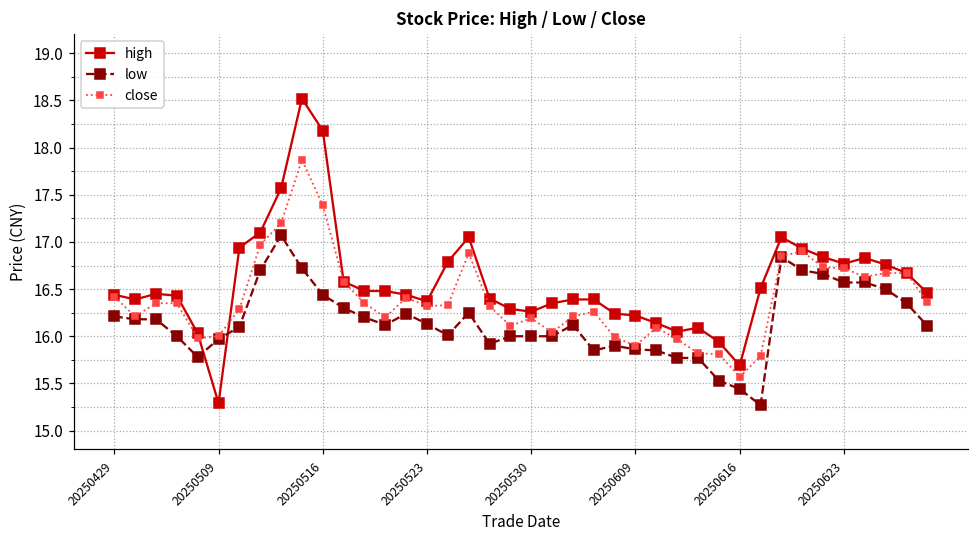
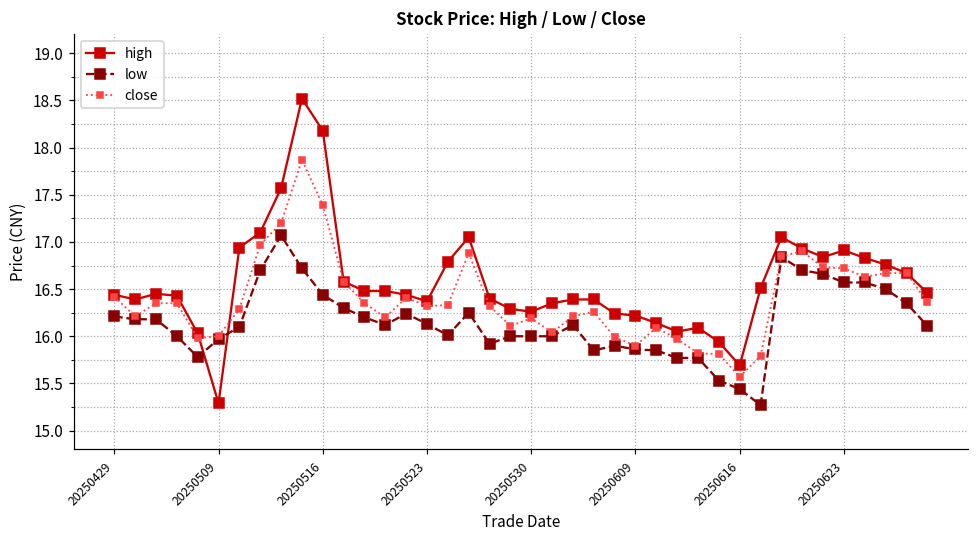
high, 20250623: 16.8 -> 16.9
